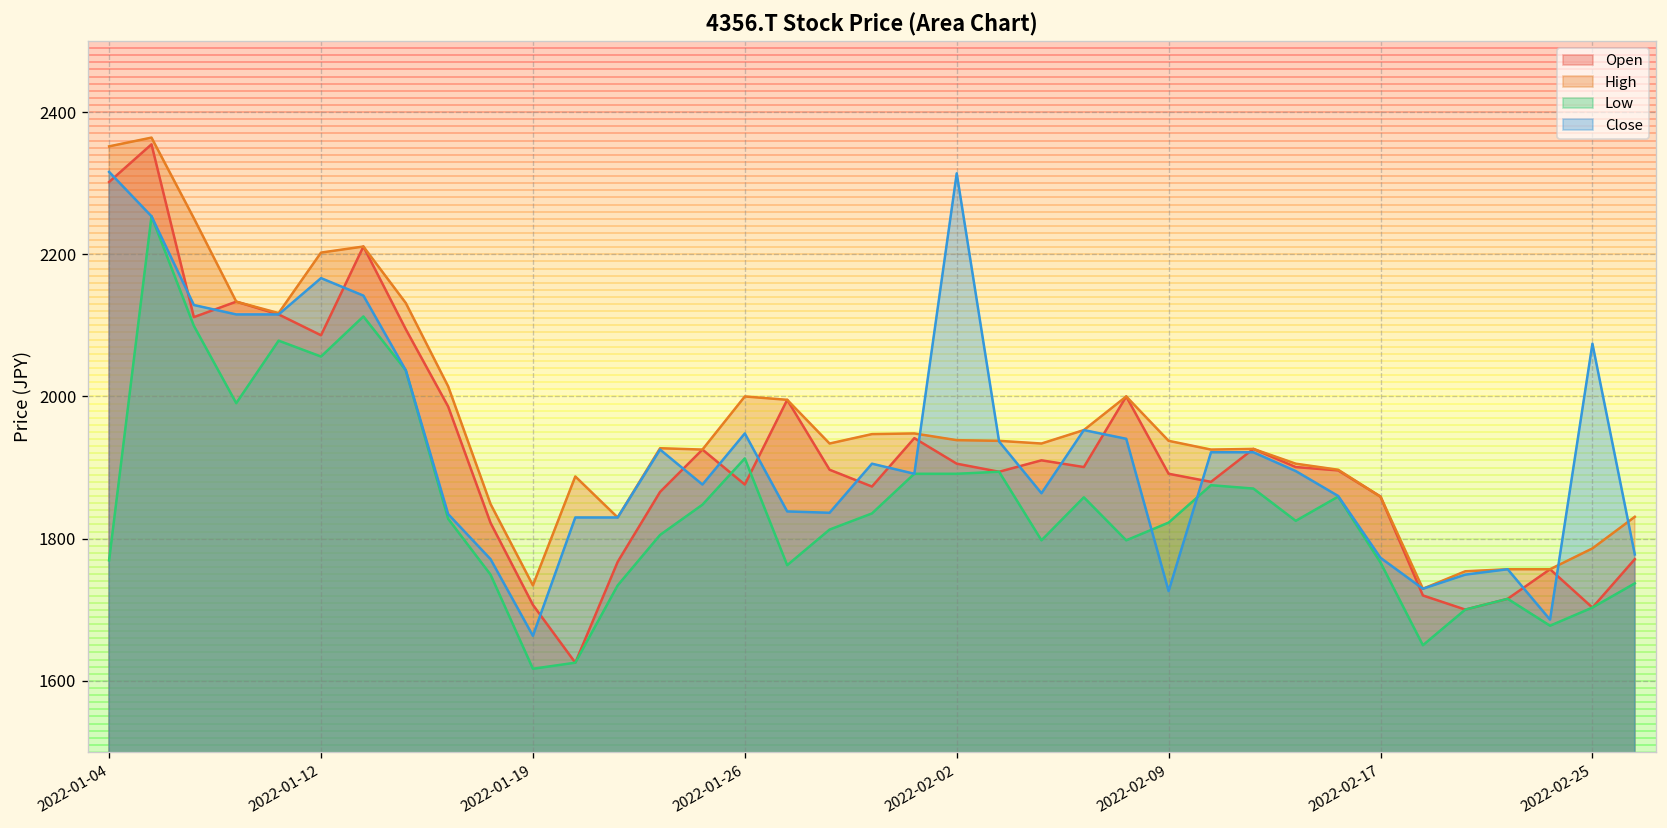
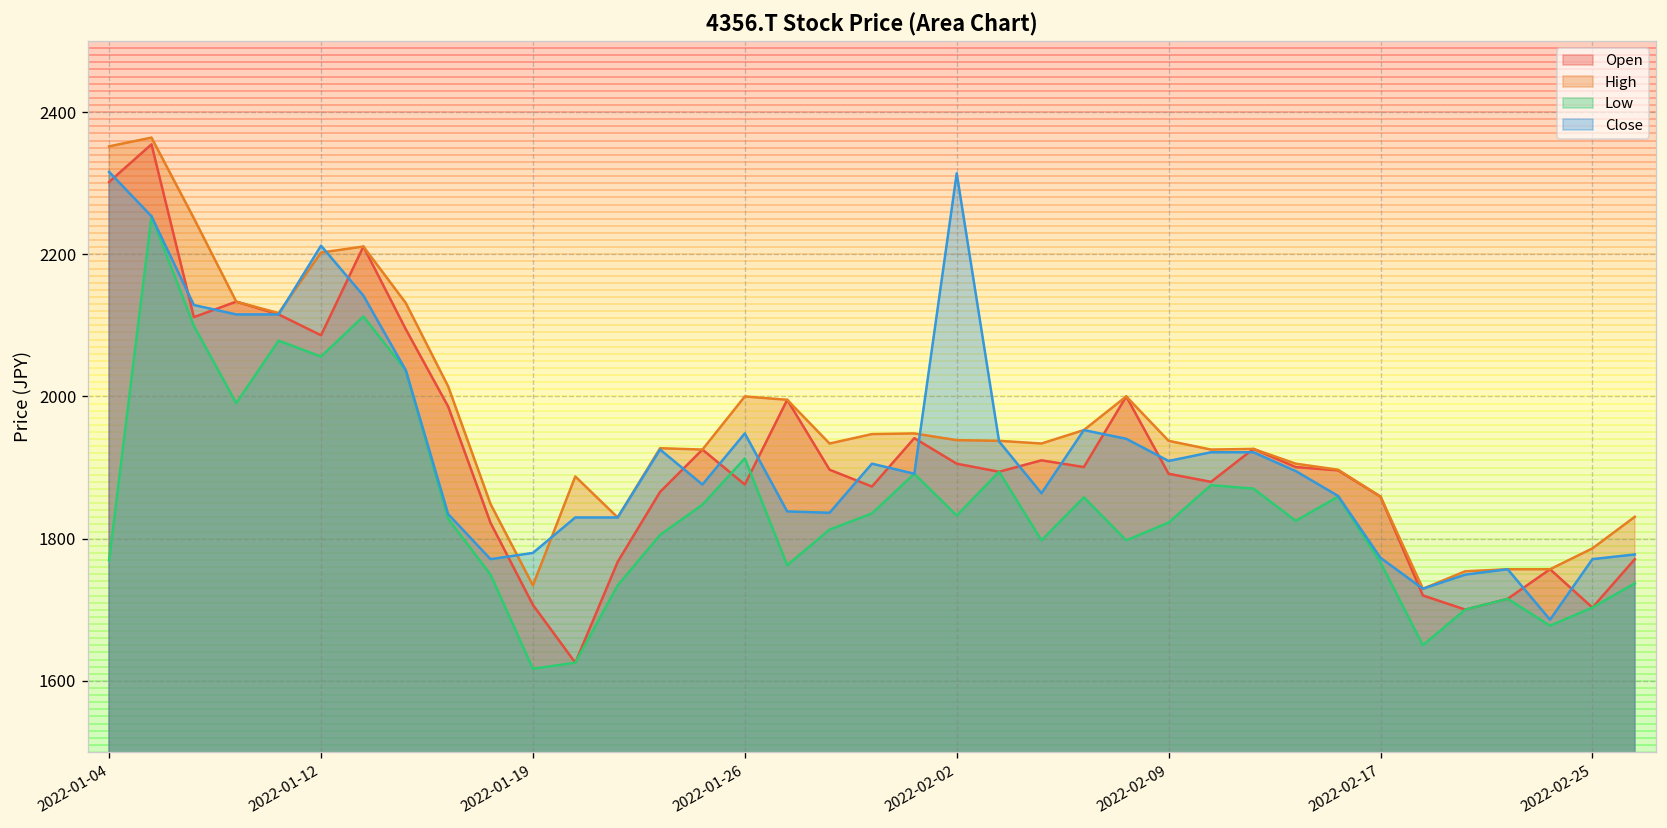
Close, 2022-01-12: 2170 -> 2210
Close, 2022-01-19: 1660 -> 1780
Low, 2022-02-02: 1890 -> 1830
Close, 2022-02-09: 1730 -> 1910
Close, 2022-02-25: 2070 -> 1770
